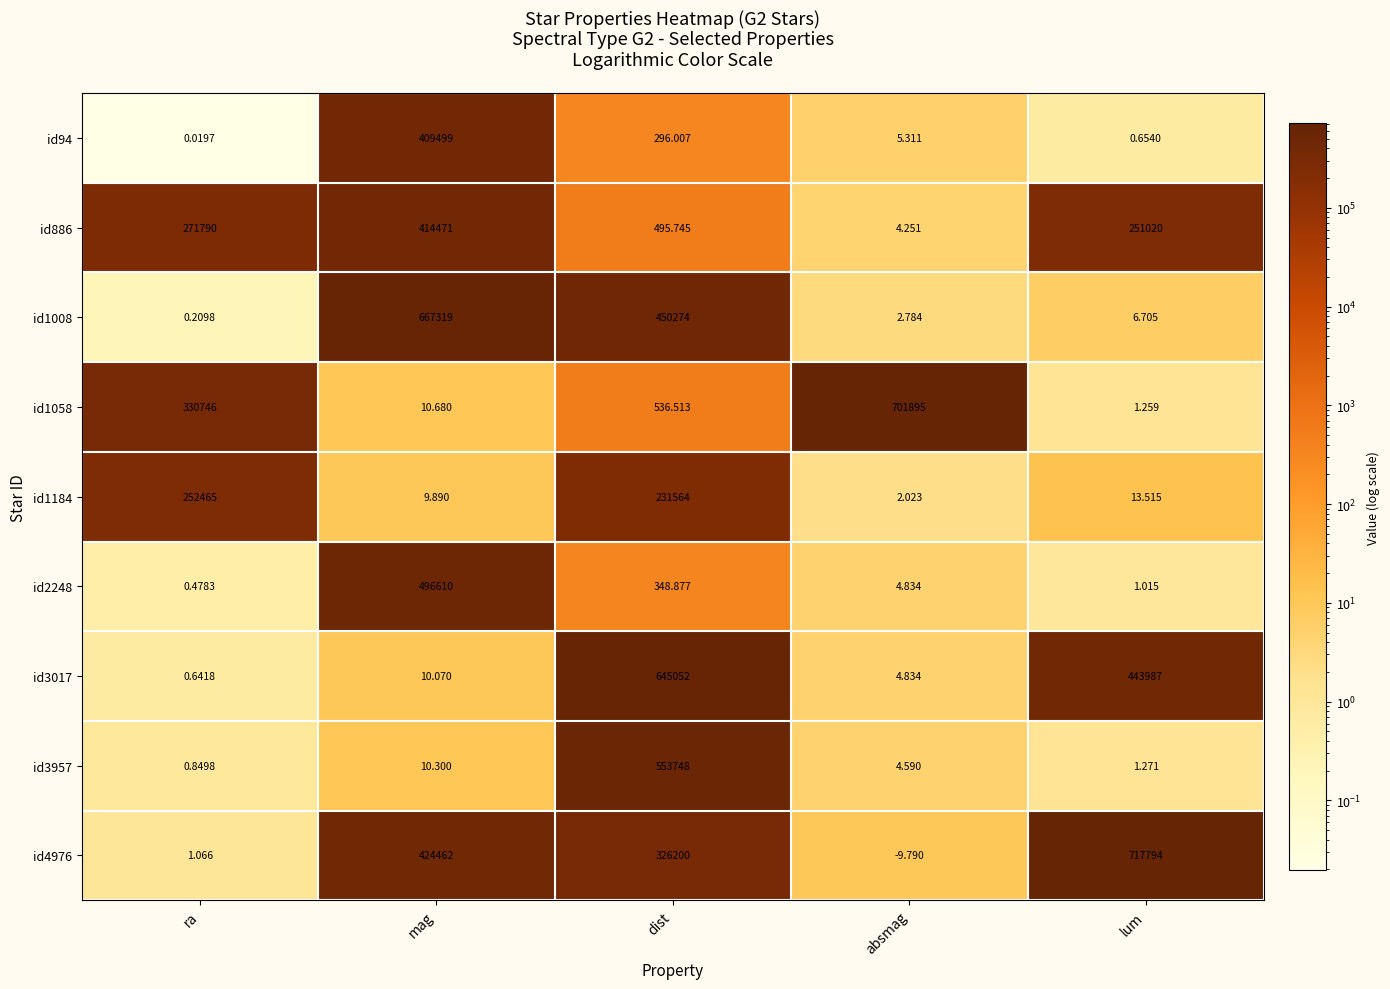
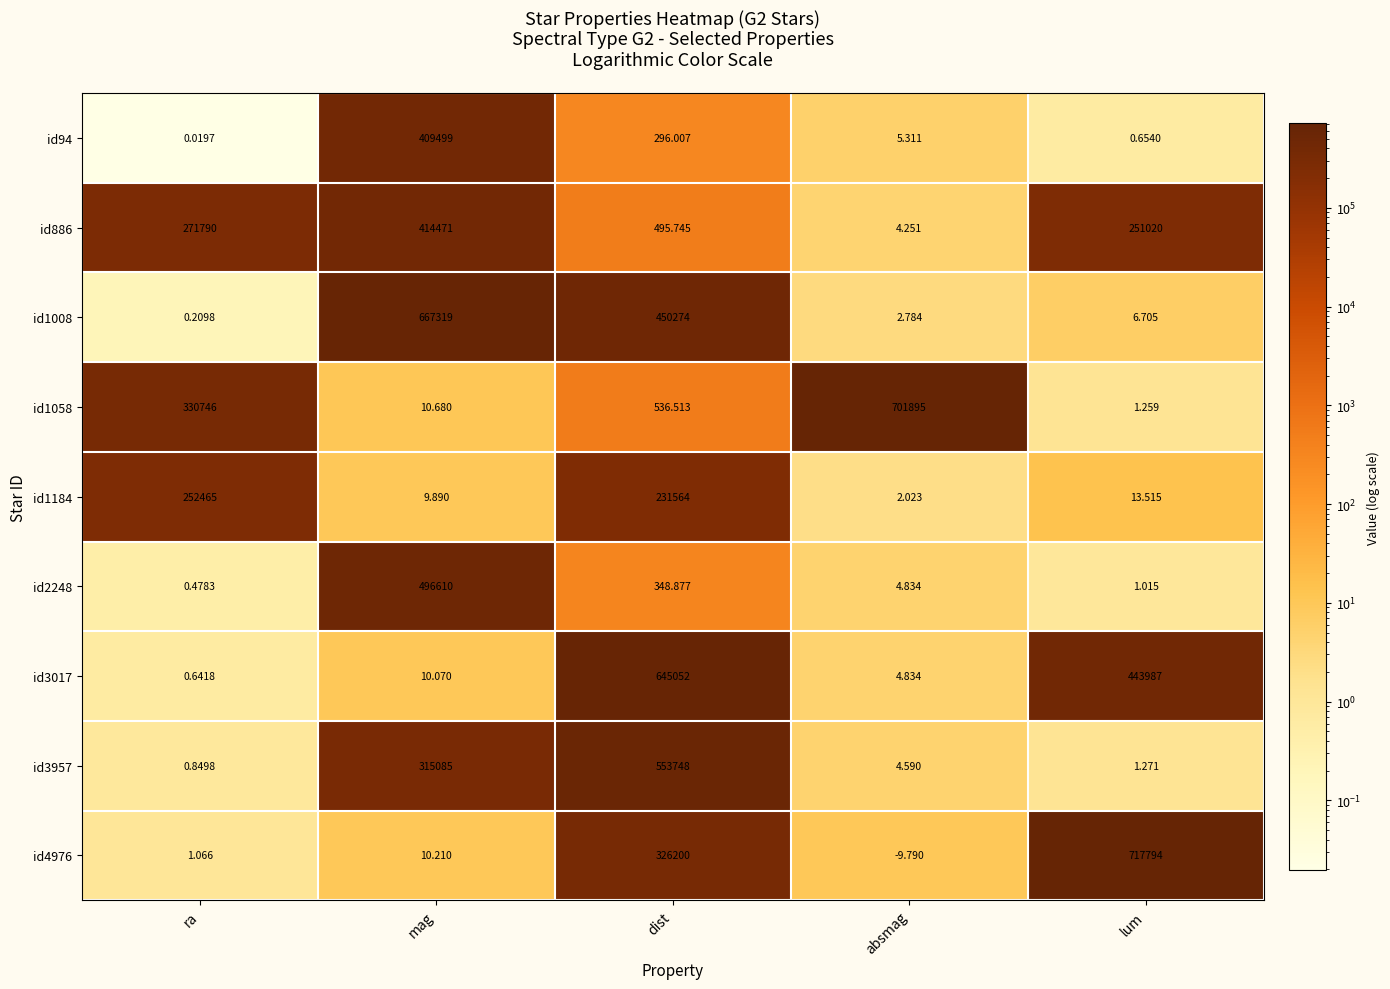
id3957, mag: 10.300 -> 315085
id4976, mag: 424462 -> 10.210
